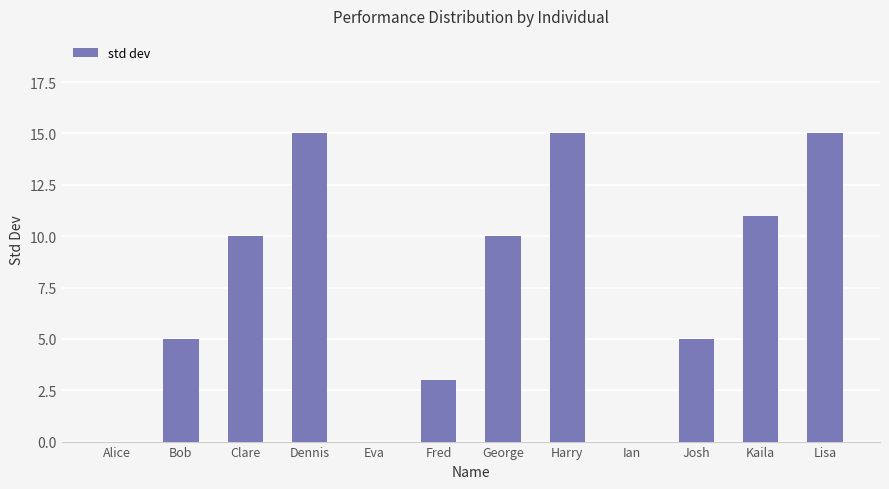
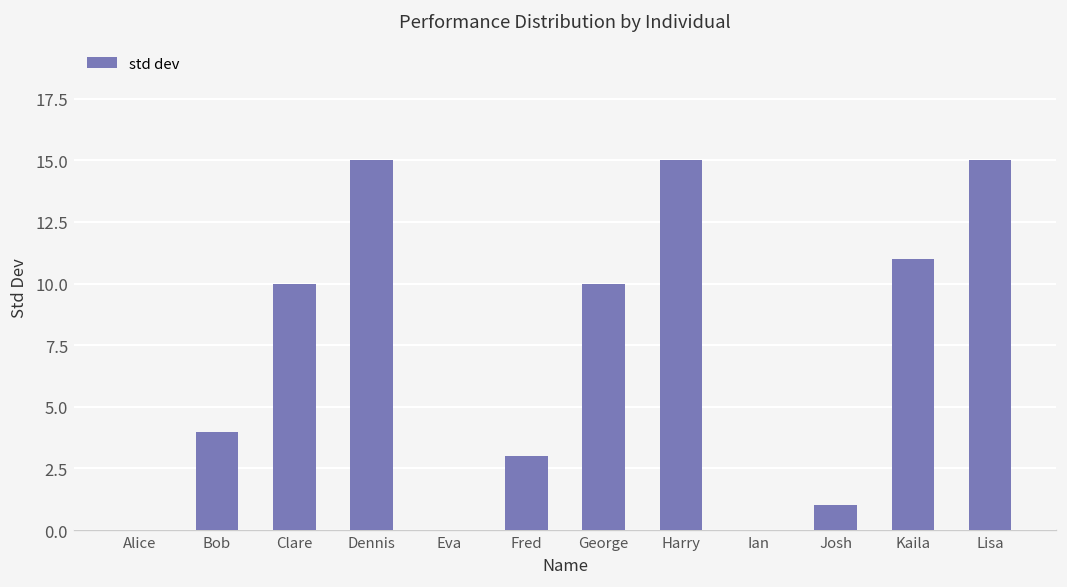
Bob: 5 -> 4
Josh: 5 -> 1
